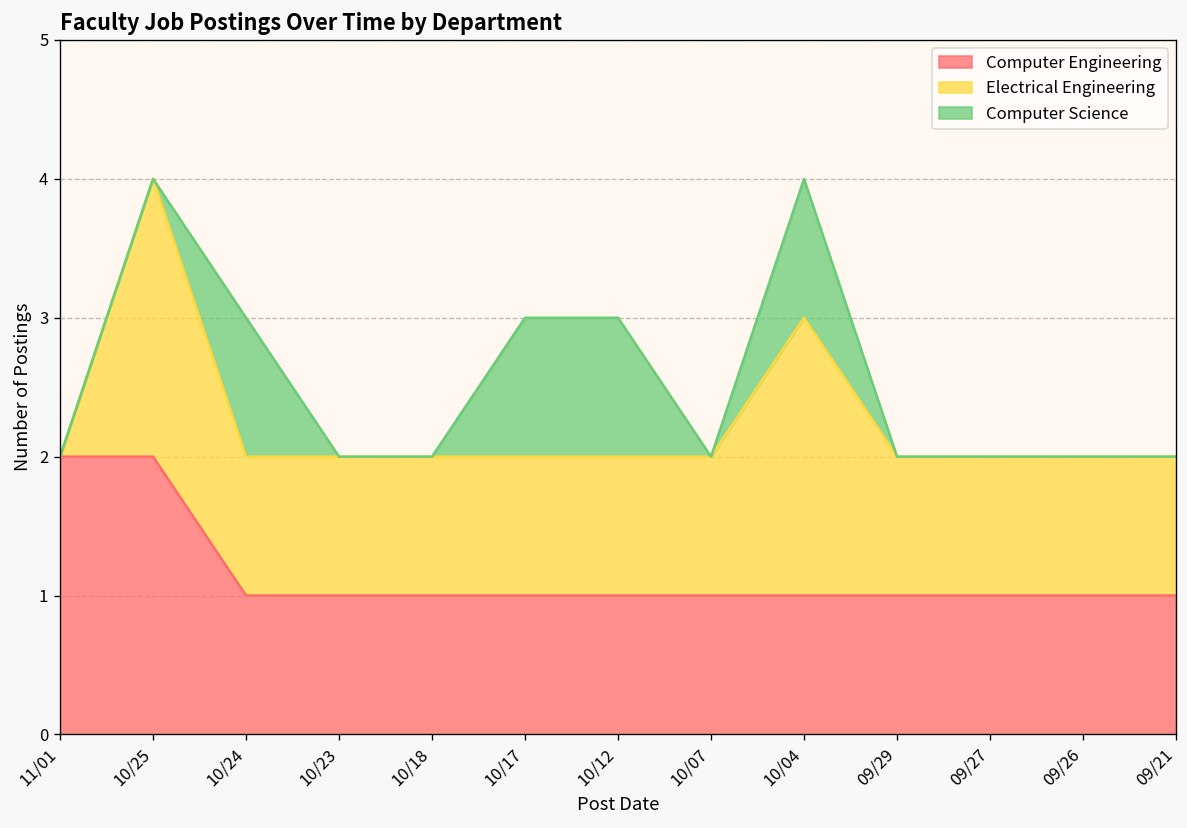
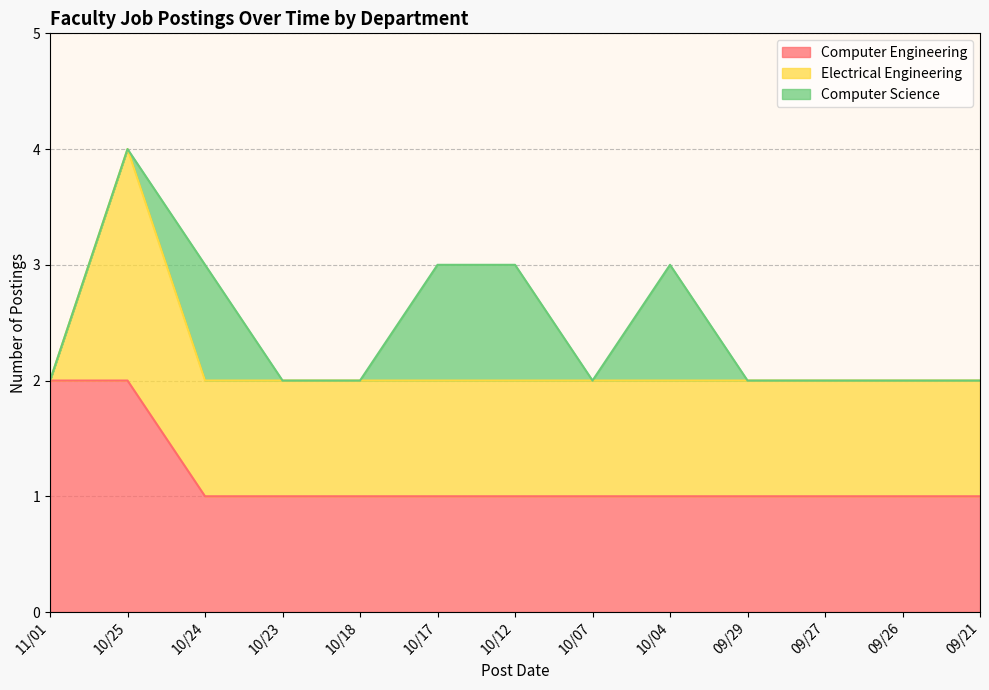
Electrical Engineering, 10/04: 2 -> 1
